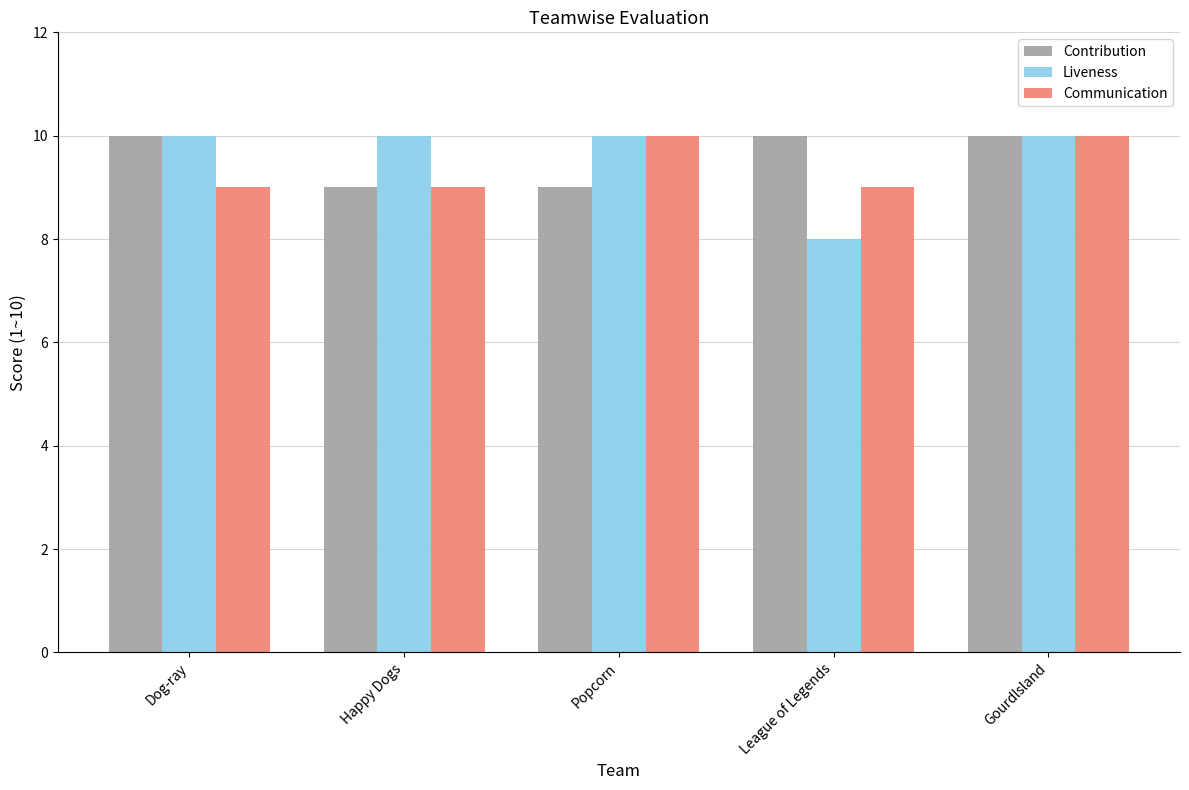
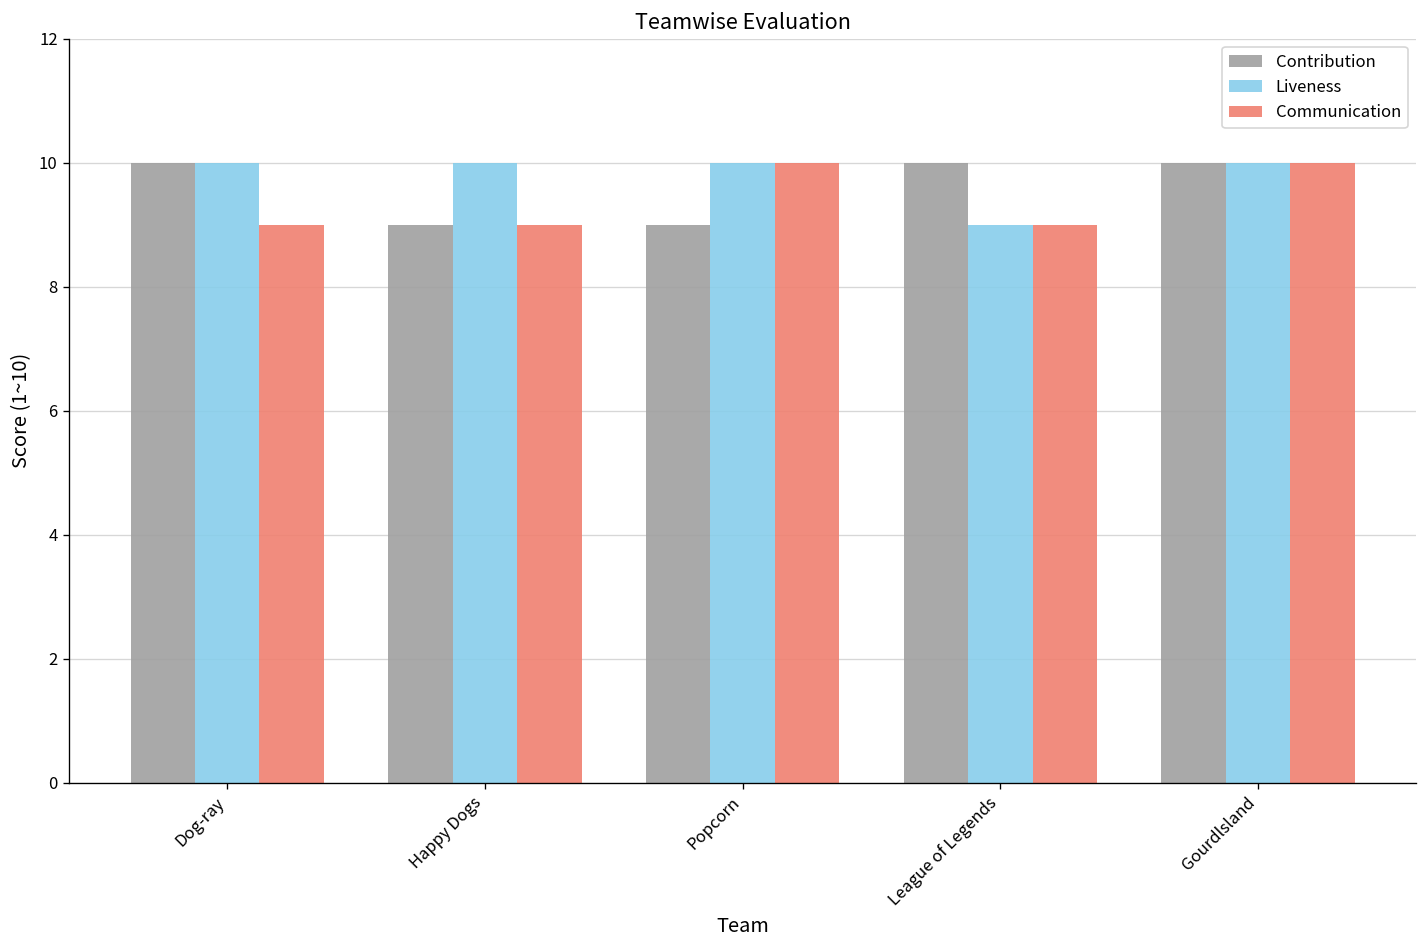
Liveness, League of Legends: 8 -> 9
